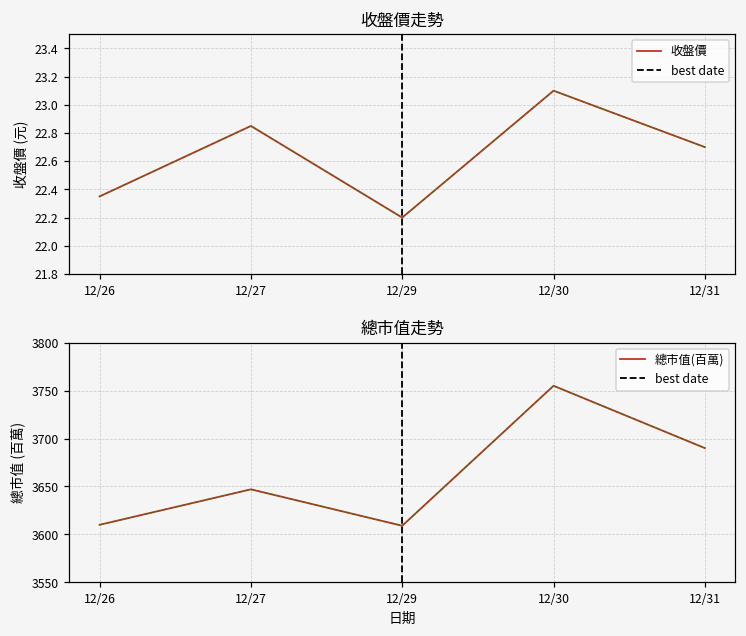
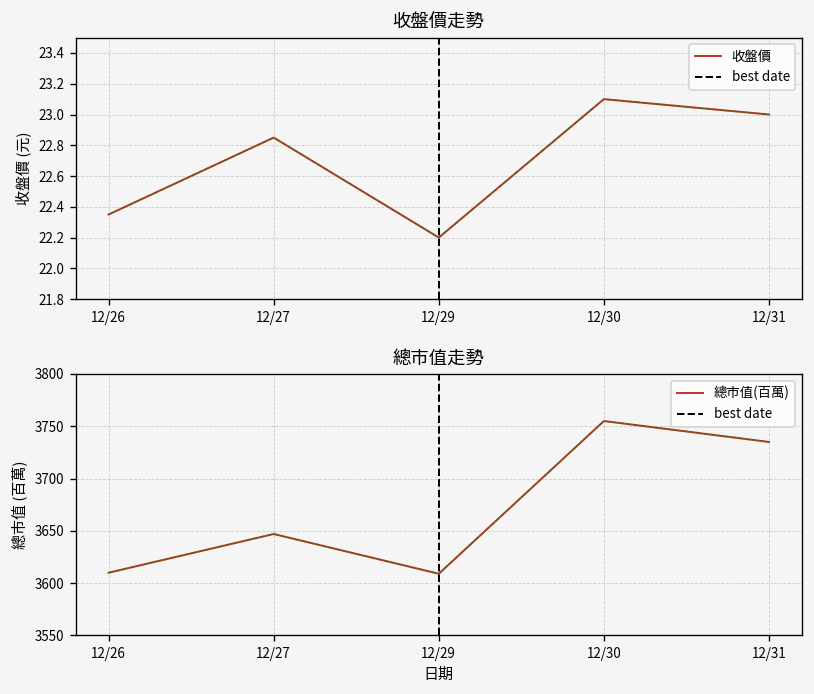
收盤價走勢, 12/31: 22.7 -> 23.0
總市值走勢, 12/31: 3690 -> 3740
